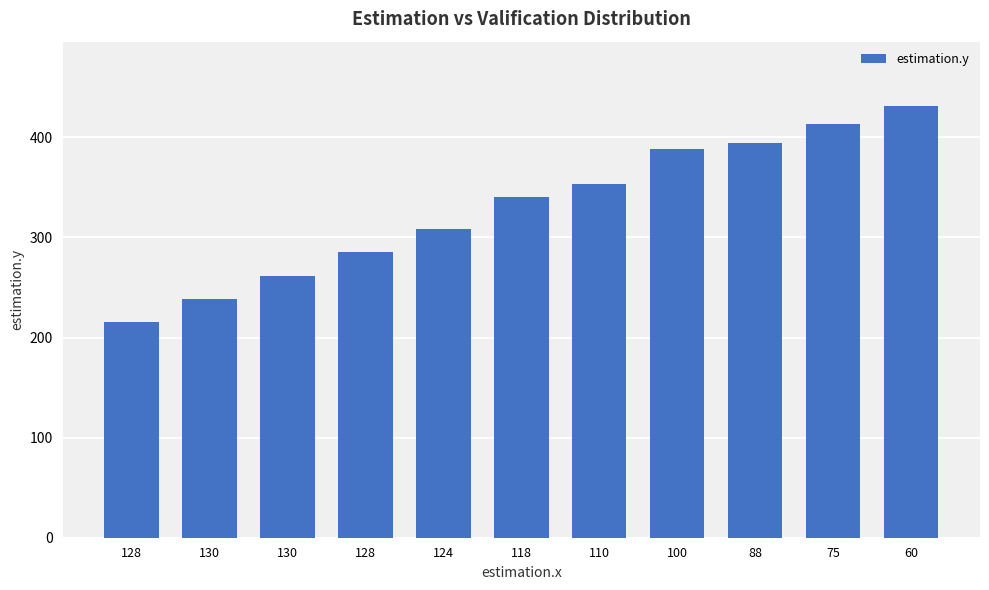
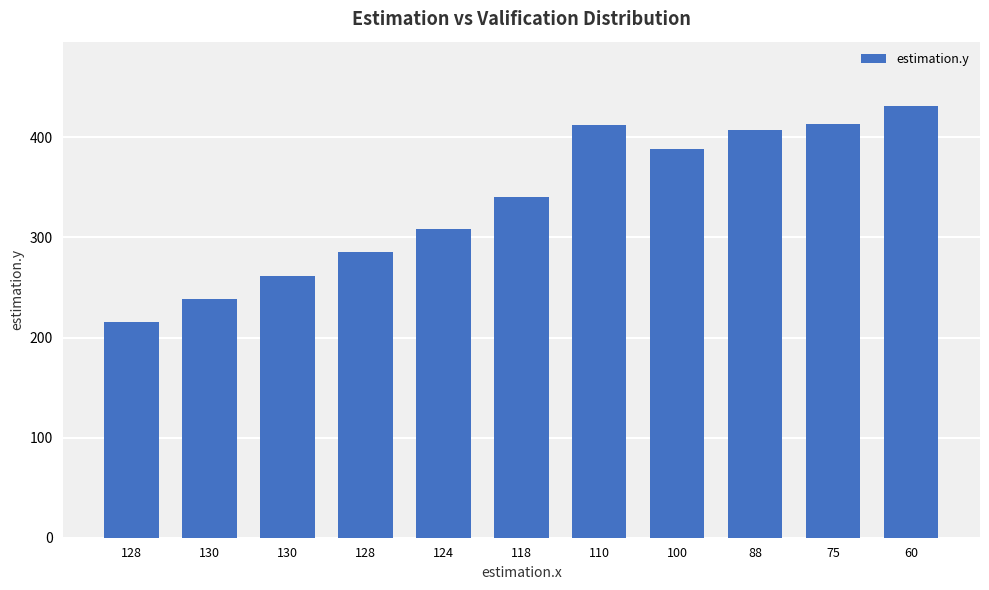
110: 353 -> 412
88: 394 -> 407
